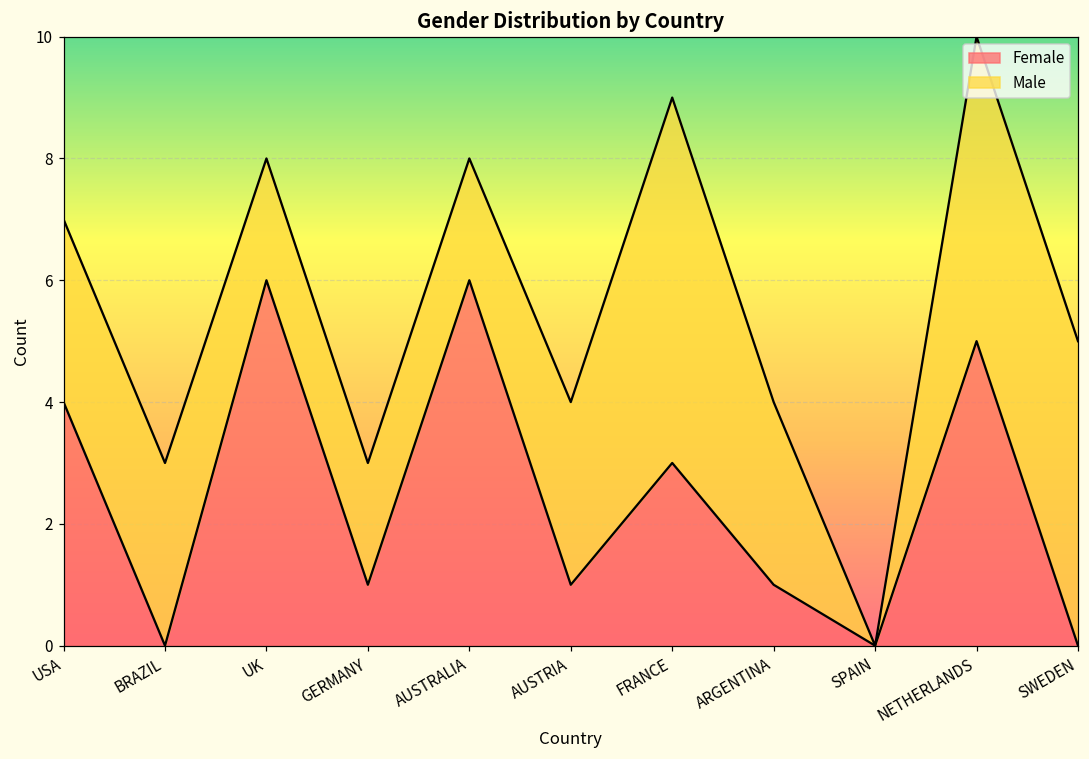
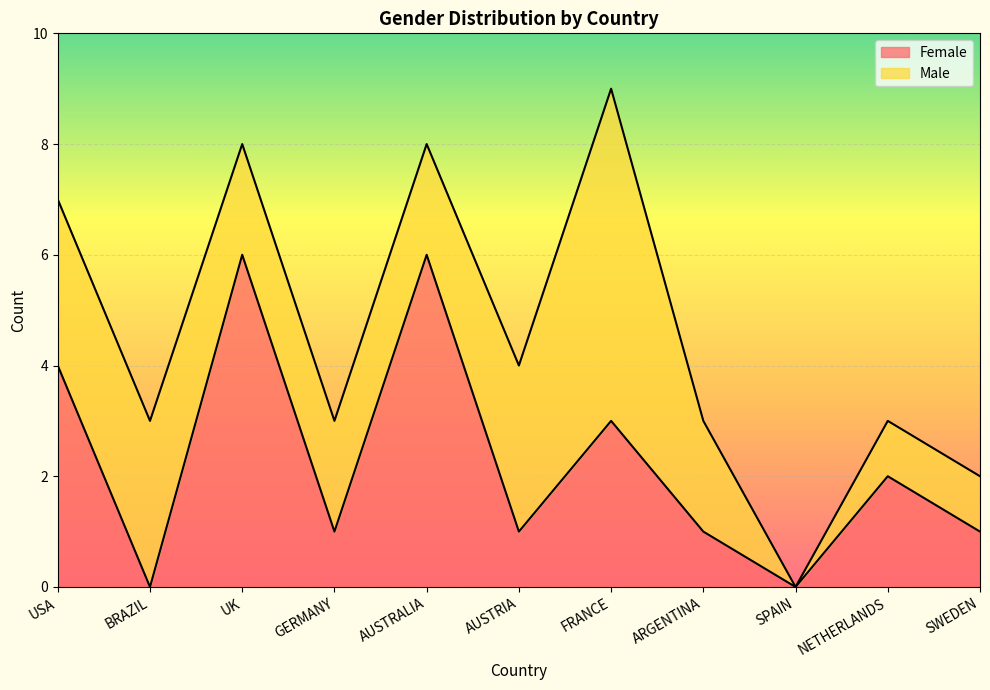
Male, ARGENTINA: 3 -> 2
Female, NETHERLANDS: 5 -> 2
Male, NETHERLANDS: 5 -> 1
Female, SWEDEN: 0 -> 1
Male, SWEDEN: 5 -> 1
